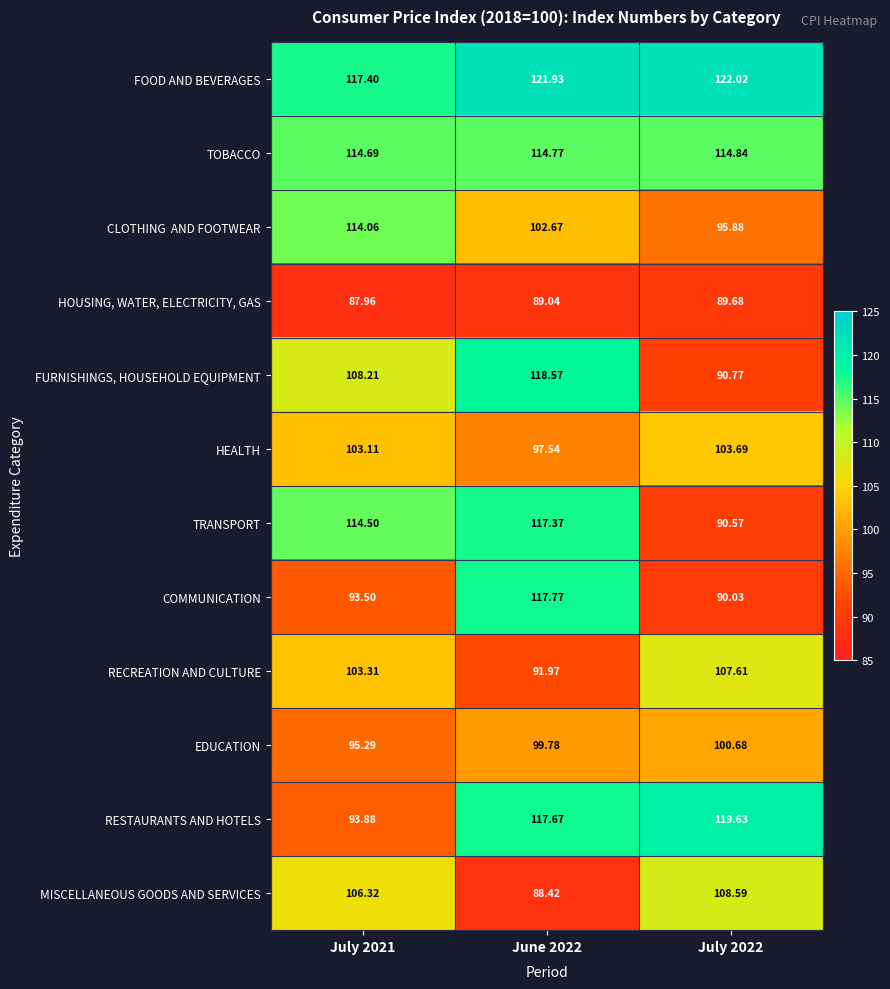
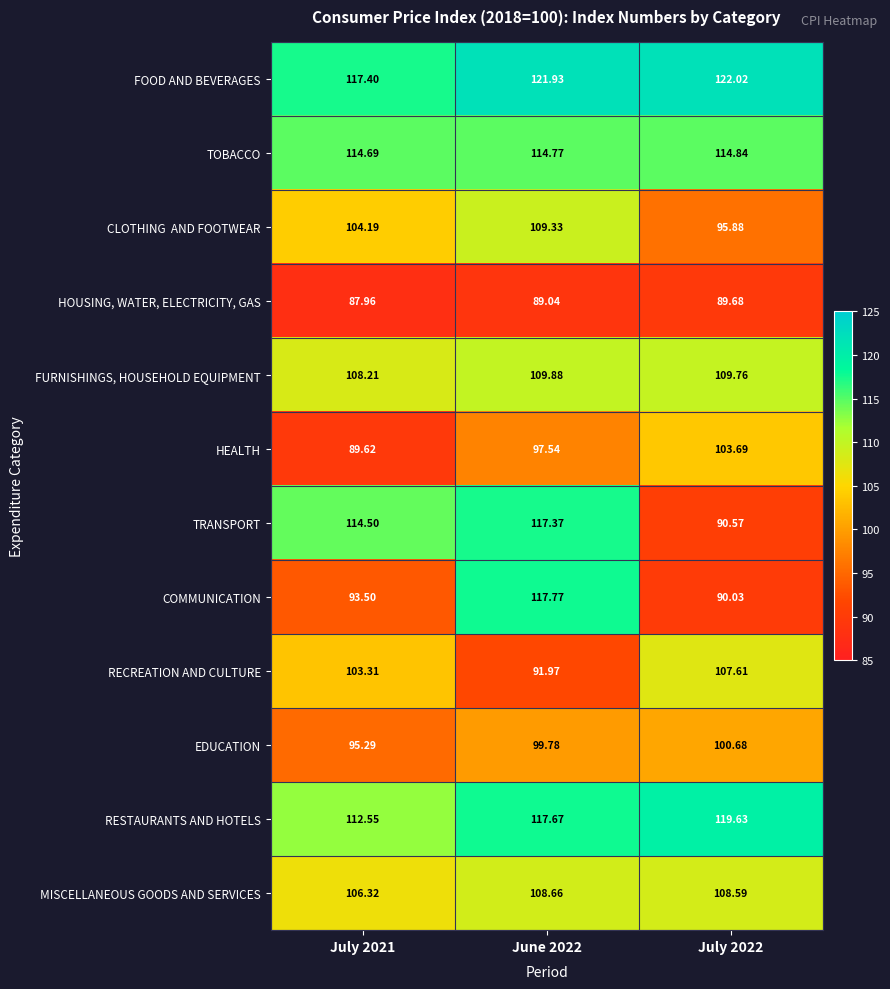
CLOTHING AND FOOTWEAR, July 2021: 114.06 -> 104.19
CLOTHING AND FOOTWEAR, June 2022: 102.67 -> 109.33
FURNISHINGS, HOUSEHOLD EQUIPMENT, June 2022: 118.57 -> 109.88
FURNISHINGS, HOUSEHOLD EQUIPMENT, July 2022: 90.77 -> 109.76
HEALTH, July 2021: 103.11 -> 89.62
RESTAURANTS AND HOTELS, July 2021: 93.88 -> 112.55
MISCELLANEOUS GOODS AND SERVICES, June 2022: 88.42 -> 108.66
